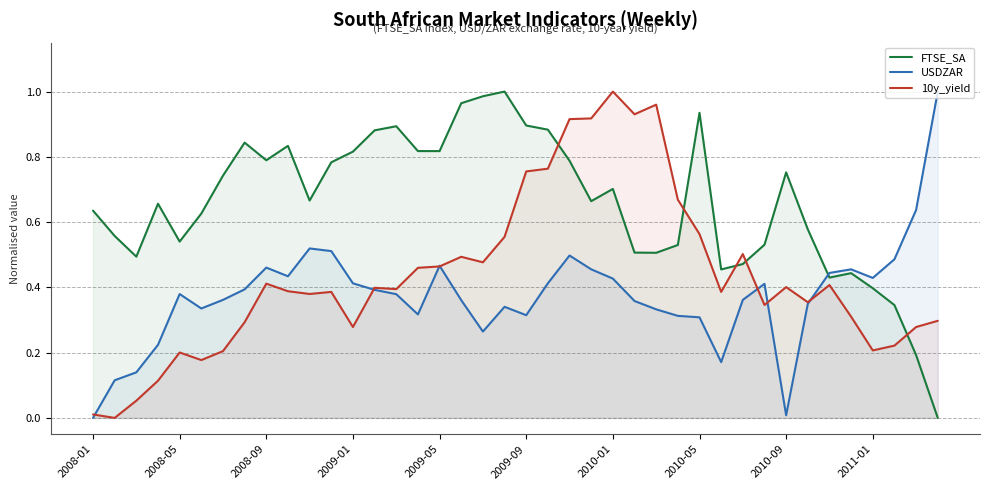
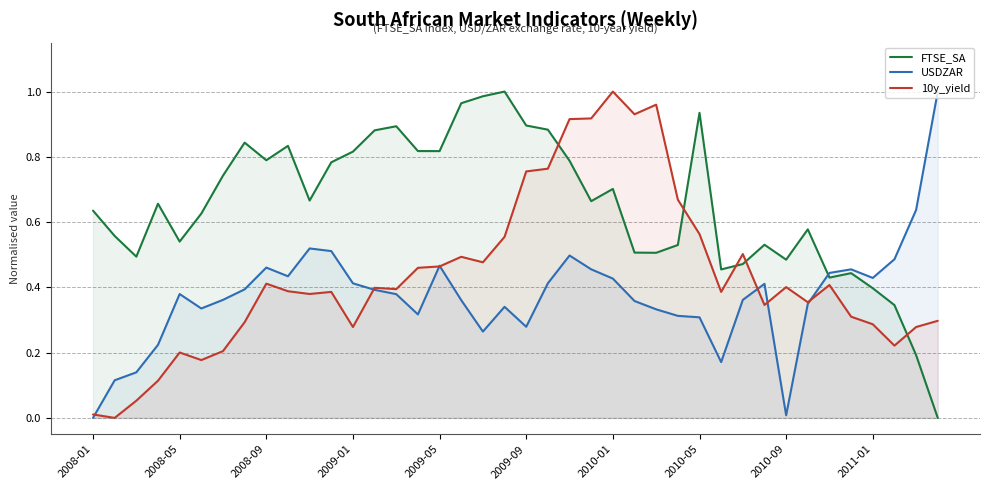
USDZAR, 2009-09: 0.31 -> 0.28
FTSE_SA, 2010-09: 0.75 -> 0.48
10y_yield, 2011-01: 0.21 -> 0.29
